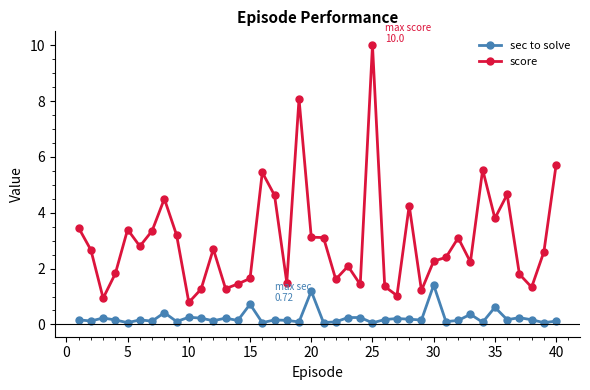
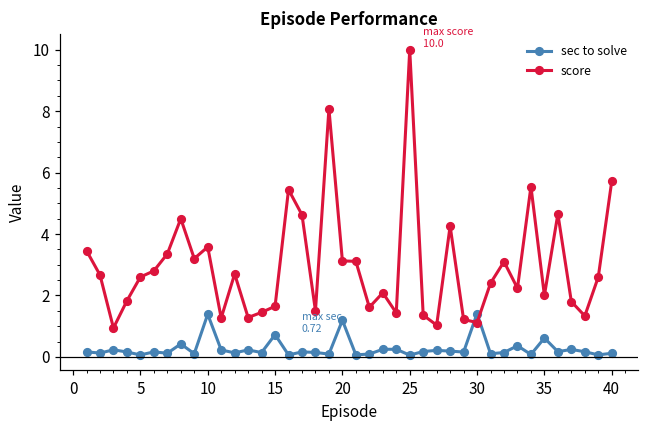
score, 5: 3.4 -> 2.6
sec to solve, 10: 0.3 -> 1.4
score, 10: 0.8 -> 3.6
score, 30: 2.3 -> 1.1
score, 35: 3.8 -> 2.0
